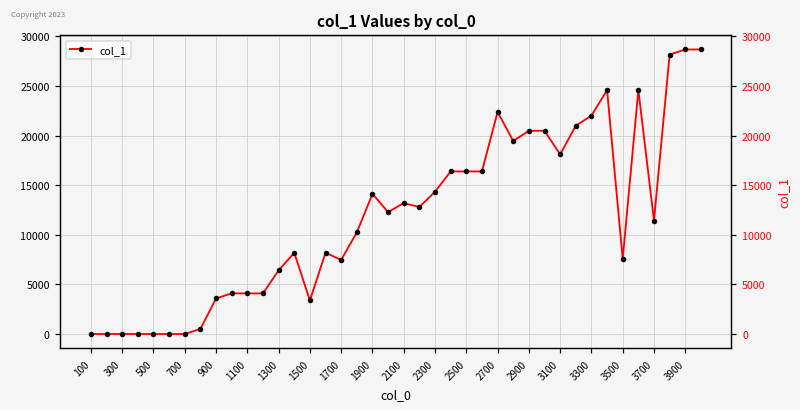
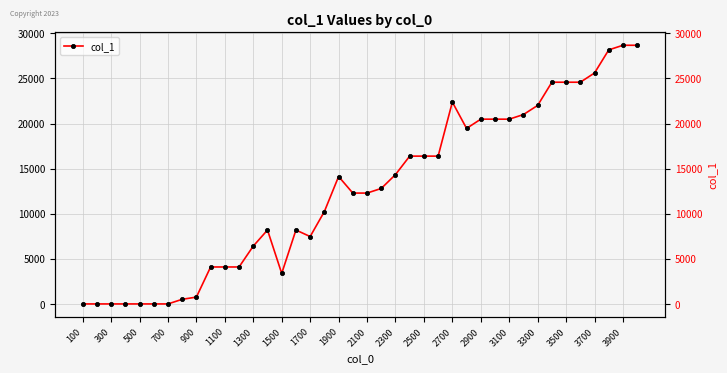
900: 4000 -> 1000
2100: 13000 -> 12000
3100: 18000 -> 20000
3500: 8000 -> 25000
3700: 11000 -> 26000
